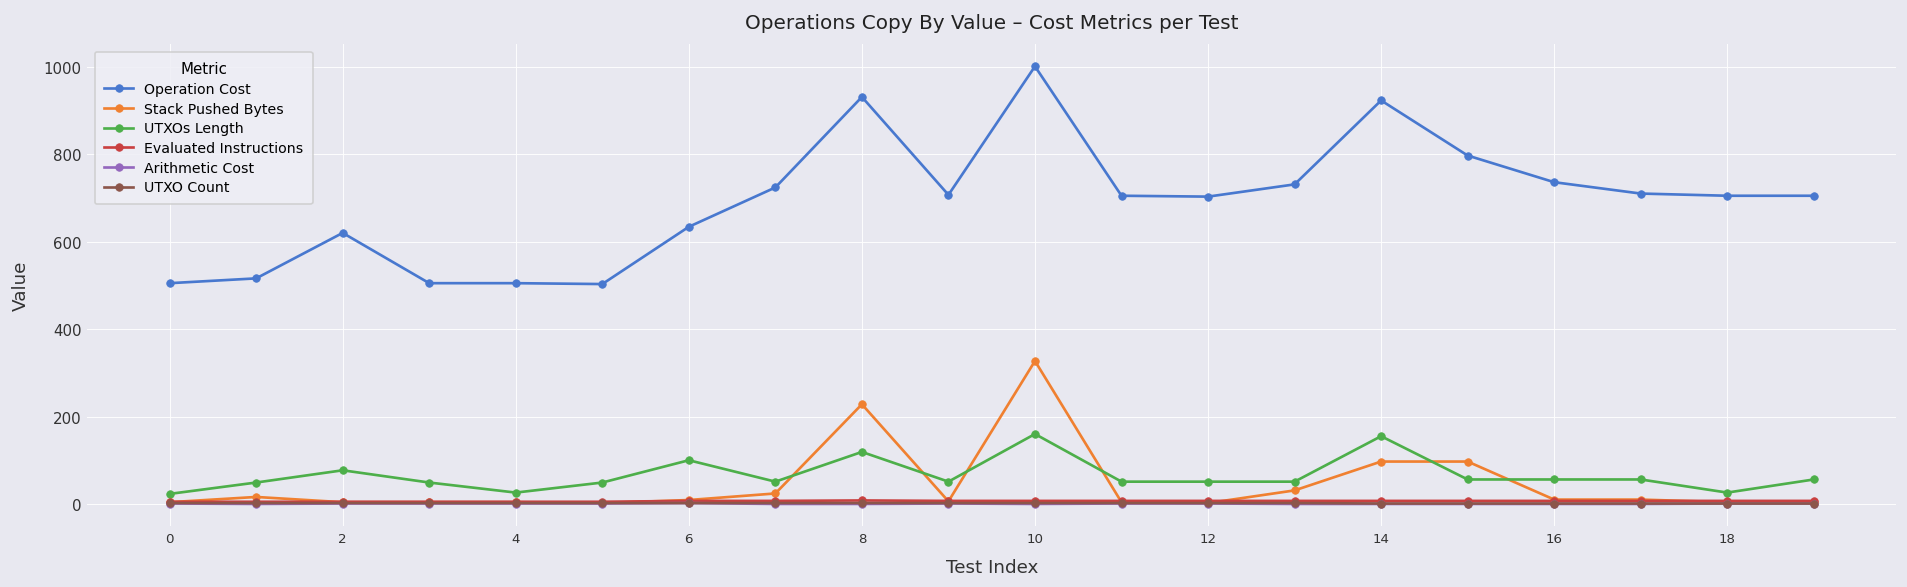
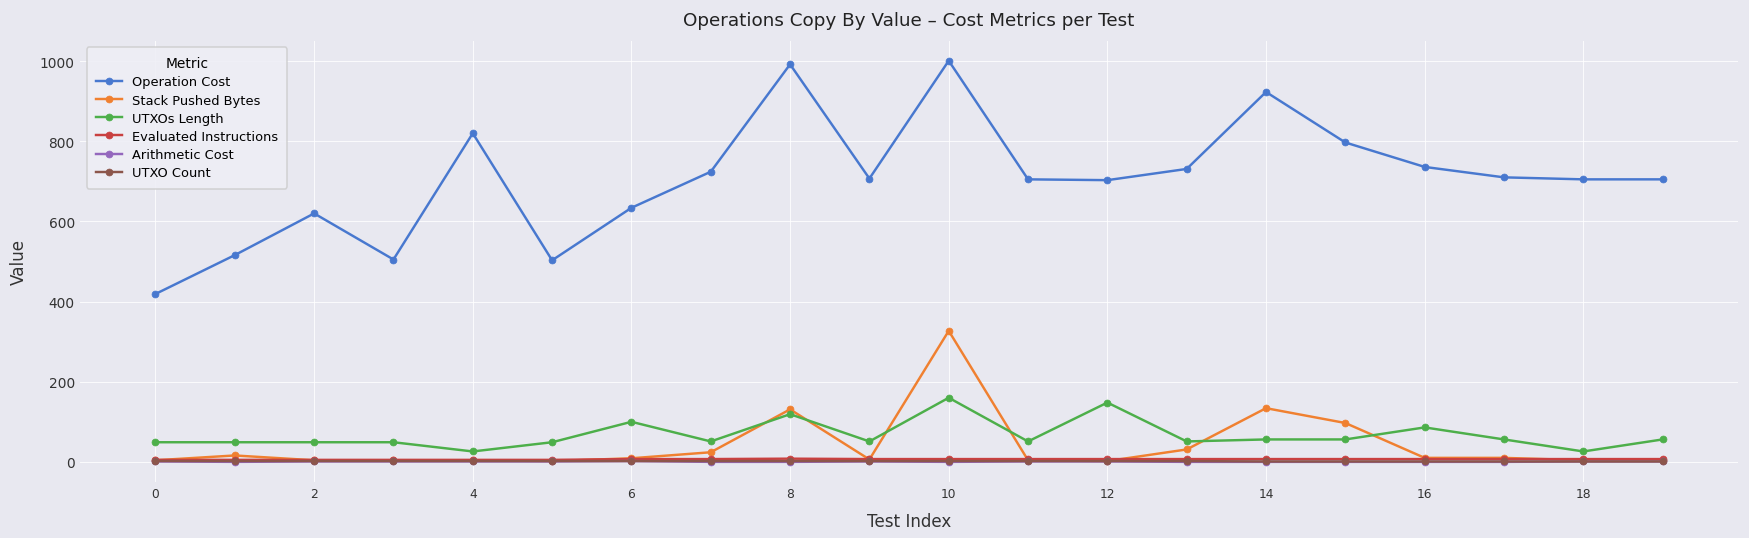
Operation Cost, 0: 510 -> 420
UTXOs Length, 0: 20 -> 50
UTXOs Length, 2: 80 -> 50
Operation Cost, 4: 510 -> 820
Operation Cost, 8: 930 -> 990
Stack Pushed Bytes, 8: 230 -> 130
UTXOs Length, 12: 50 -> 150
Stack Pushed Bytes, 14: 100 -> 130
UTXOs Length, 14: 160 -> 60
UTXOs Length, 16: 60 -> 90
